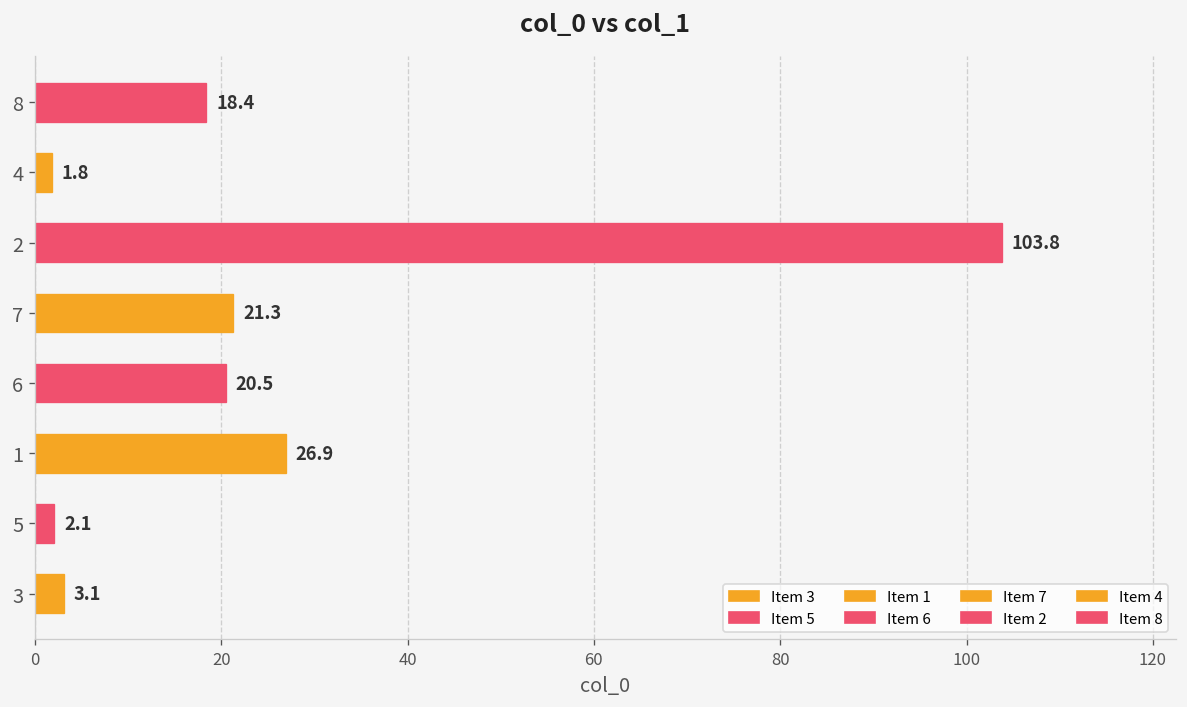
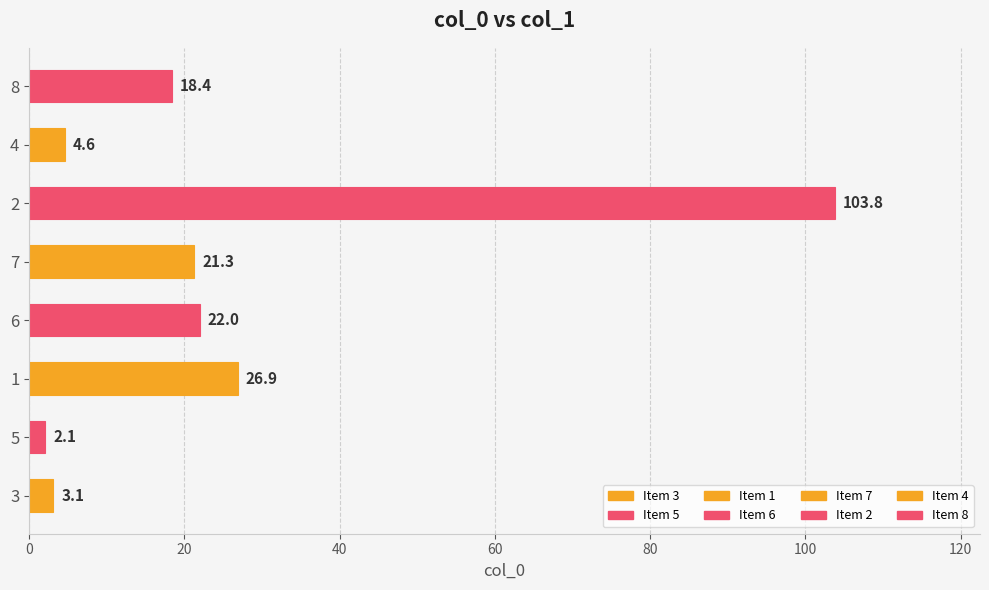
4: 1.8 -> 4.6
6: 20.5 -> 22.0
